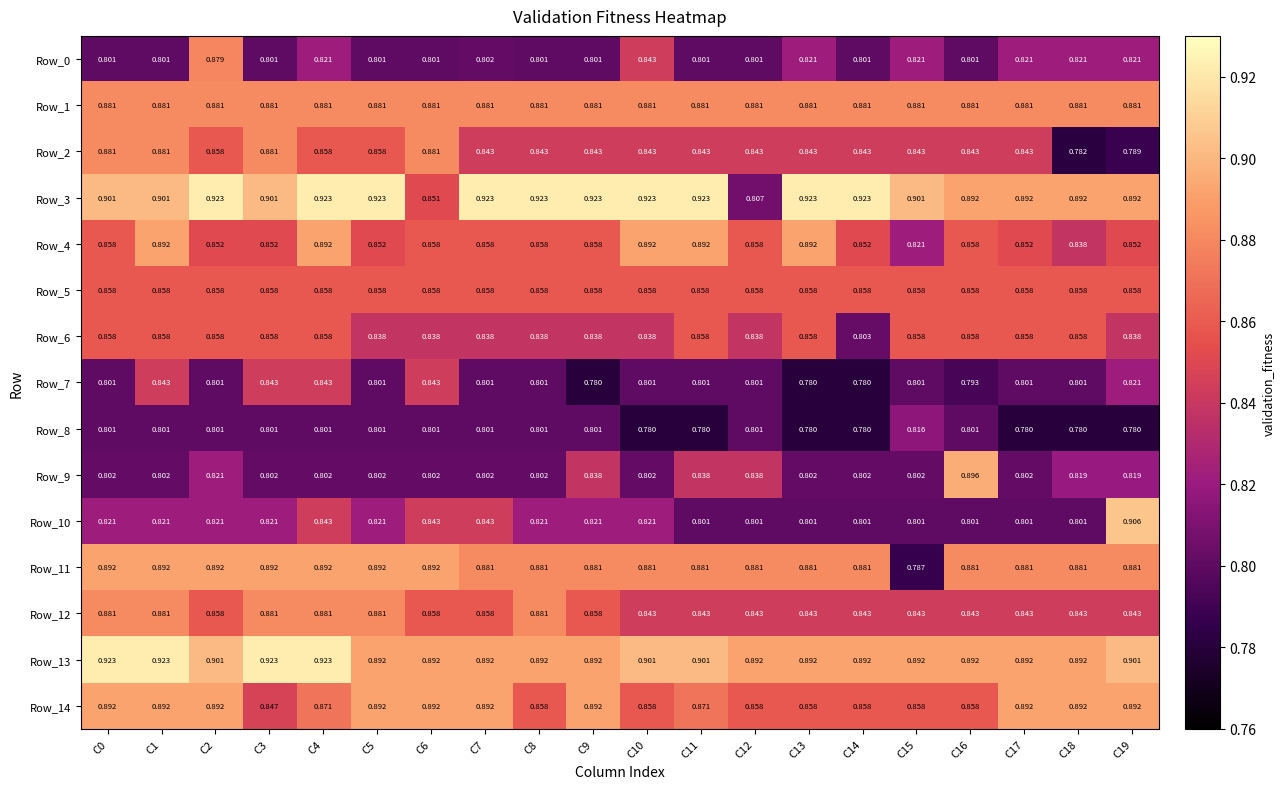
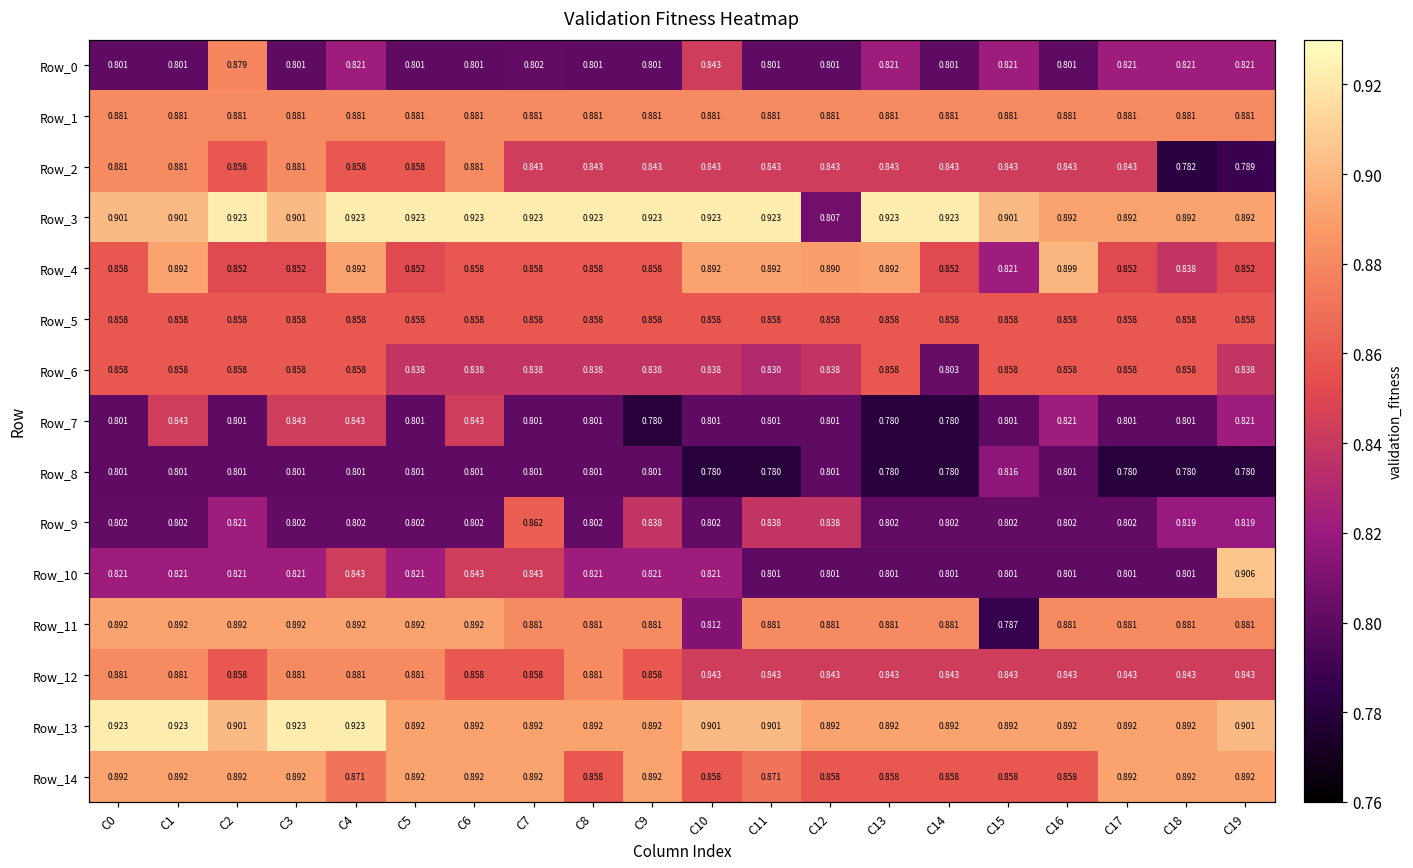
Row_3, C6: 0.851 -> 0.923
Row_4, C12: 0.858 -> 0.890
Row_4, C16: 0.858 -> 0.899
Row_6, C11: 0.858 -> 0.830
Row_7, C16: 0.793 -> 0.821
Row_9, C7: 0.802 -> 0.862
Row_9, C16: 0.896 -> 0.802
Row_11, C10: 0.881 -> 0.812
Row_14, C3: 0.847 -> 0.892
